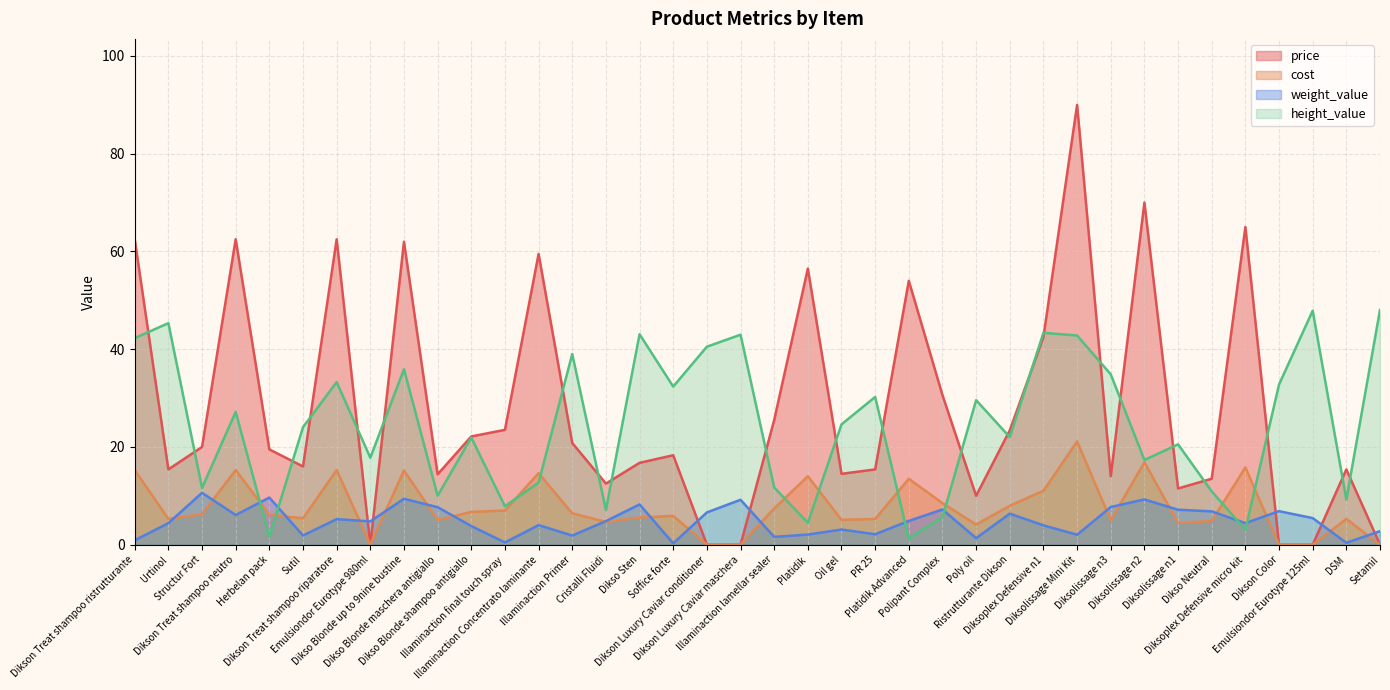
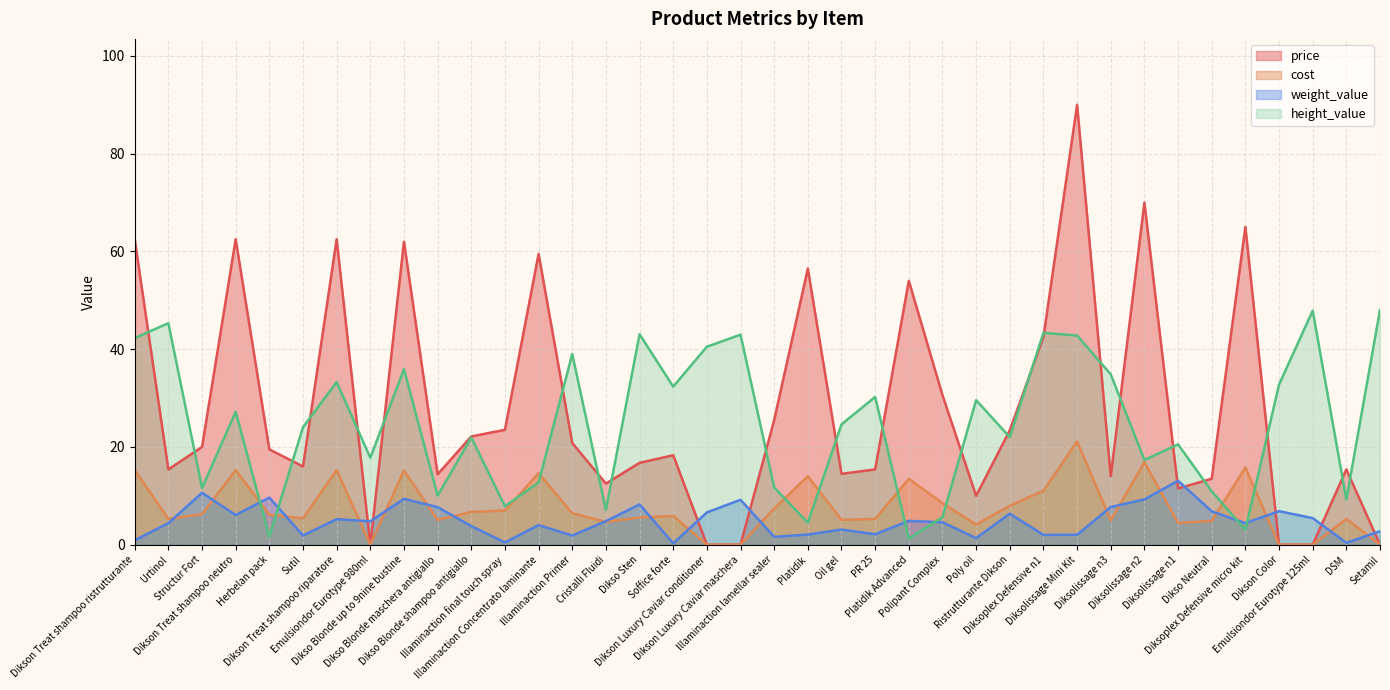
weight_value, Polipant Complex: 7 -> 5
weight_value, Diksoplex Defensive n1: 4 -> 2
weight_value, Diksolissage n1: 7 -> 13
